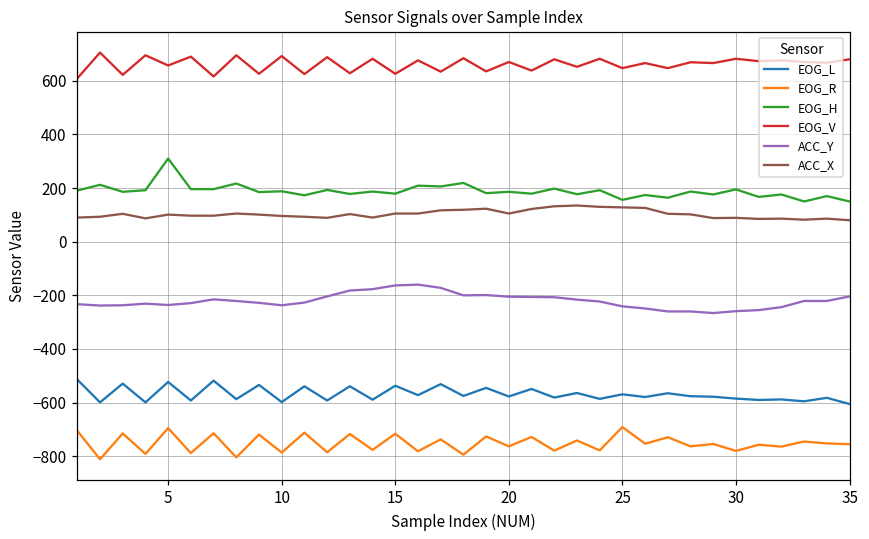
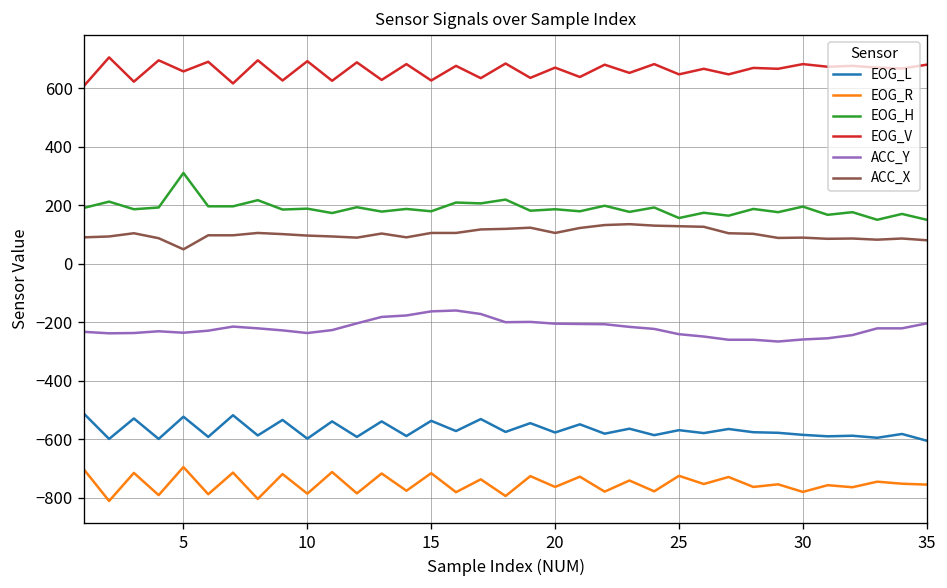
ACC_X, 5: 100 -> 50
EOG_R, 25: -690 -> -730
